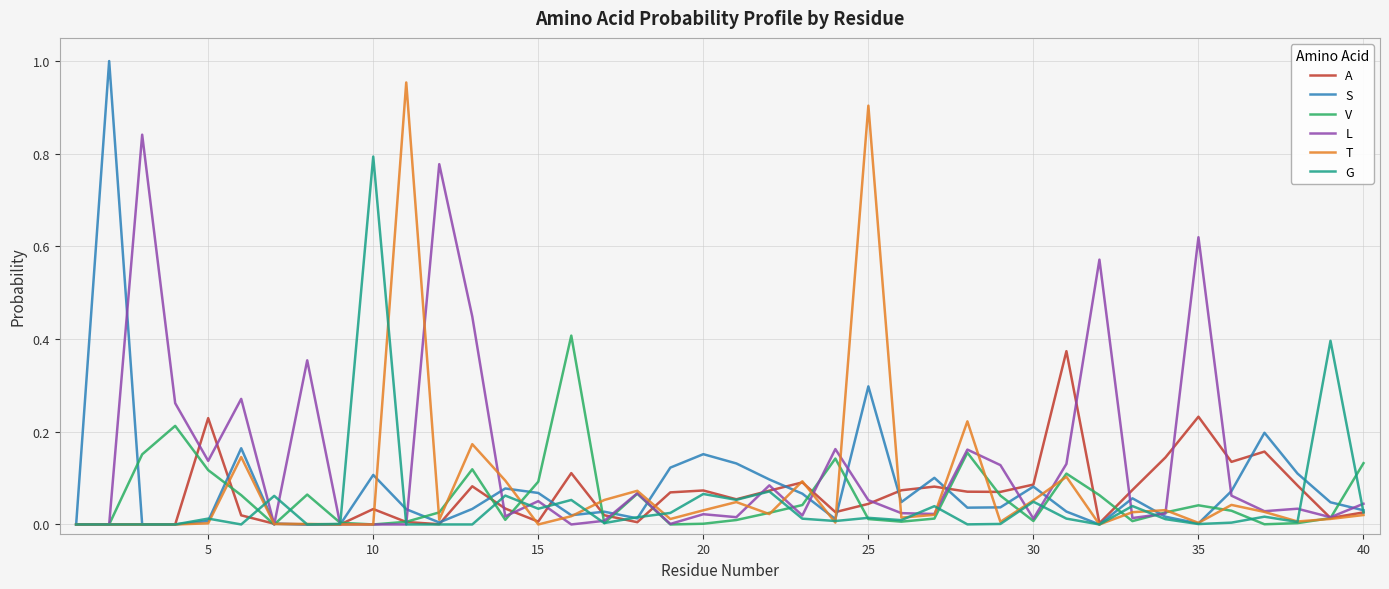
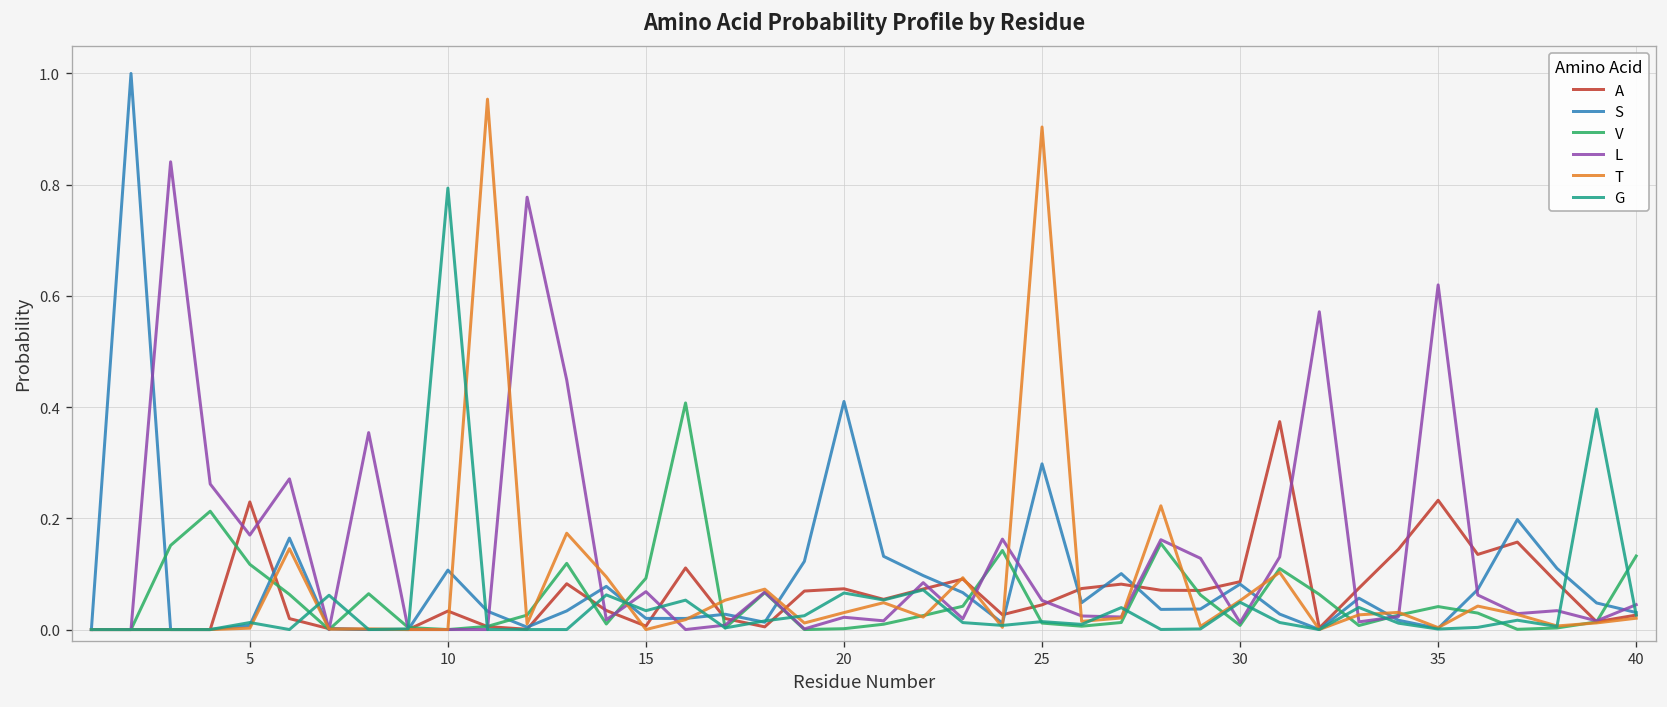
L, 5: 0.14 -> 0.17
S, 15: 0.07 -> 0.02
L, 15: 0.05 -> 0.07
S, 20: 0.15 -> 0.41
